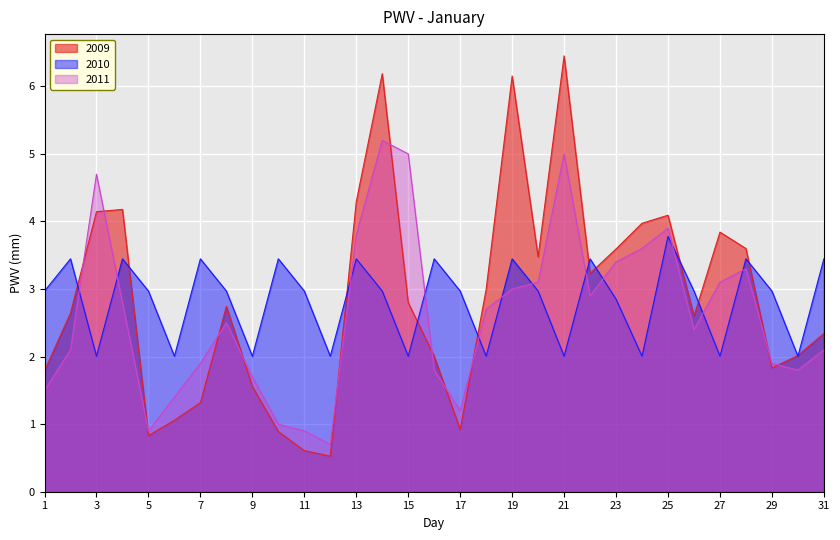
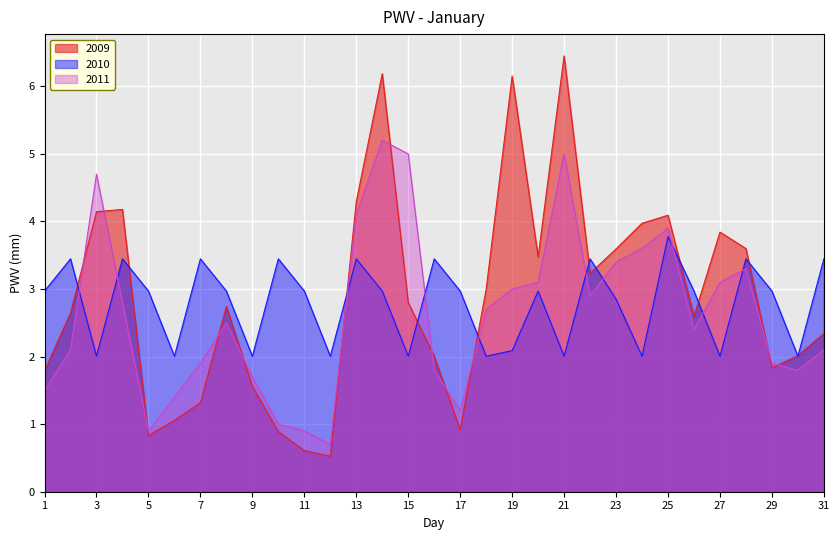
2011, 13: 3.8 -> 4.1
2010, 19: 3.4 -> 2.1
